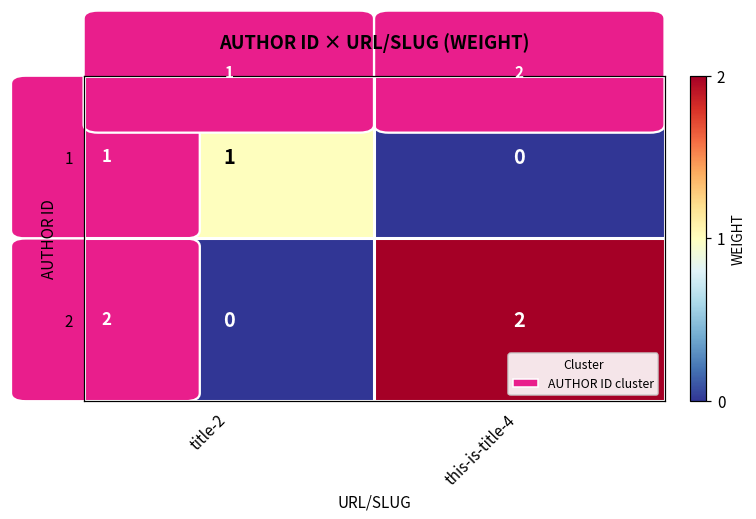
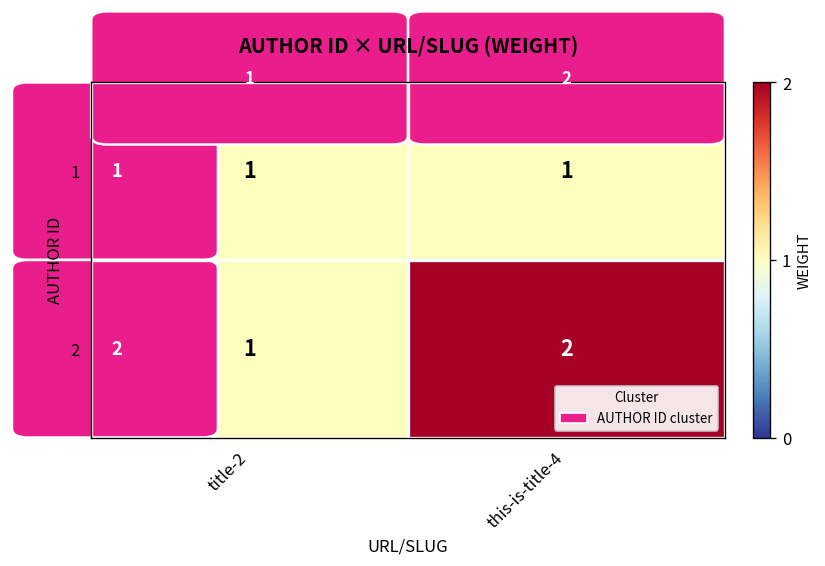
1, this-is-title-4: 0 -> 1
2, title-2: 0 -> 1
